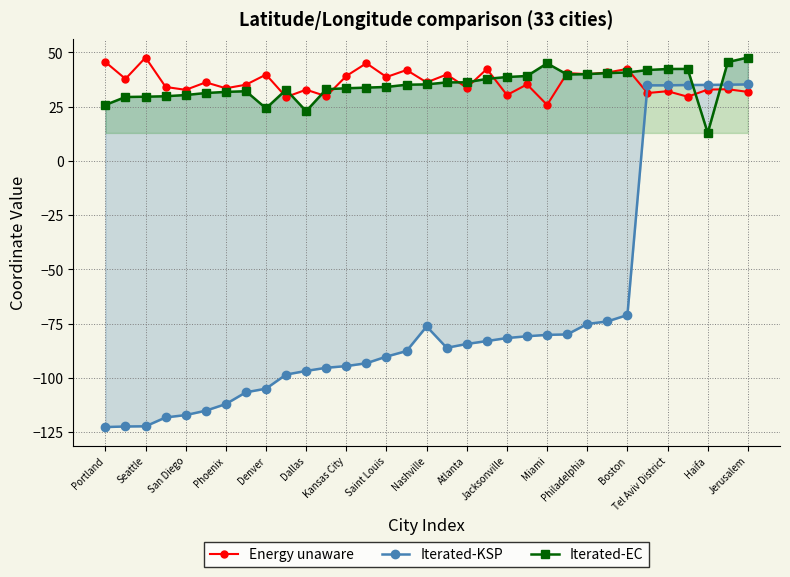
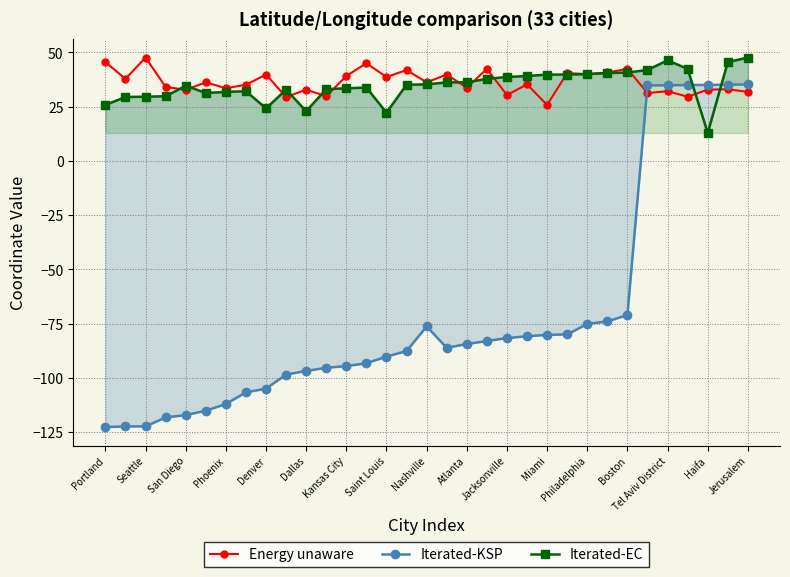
Iterated-EC, San Diego: 30 -> 35
Iterated-EC, Saint Louis: 34 -> 22
Iterated-EC, Miami: 45 -> 40
Iterated-EC, Tel Aviv District: 42 -> 46
